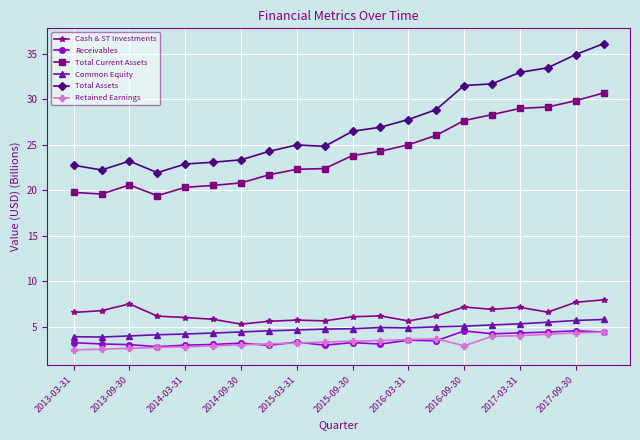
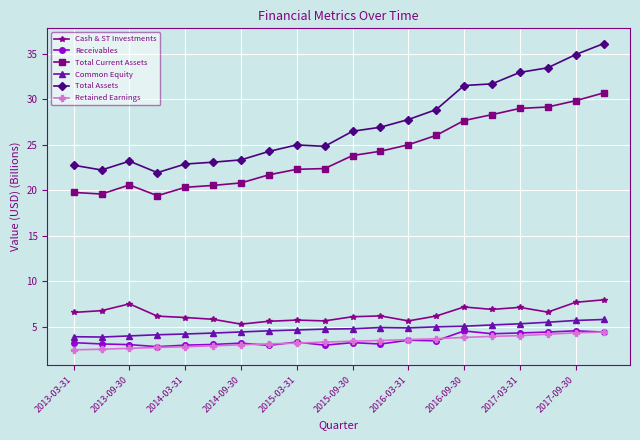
Retained Earnings, 2016-09-30: 3 -> 4
